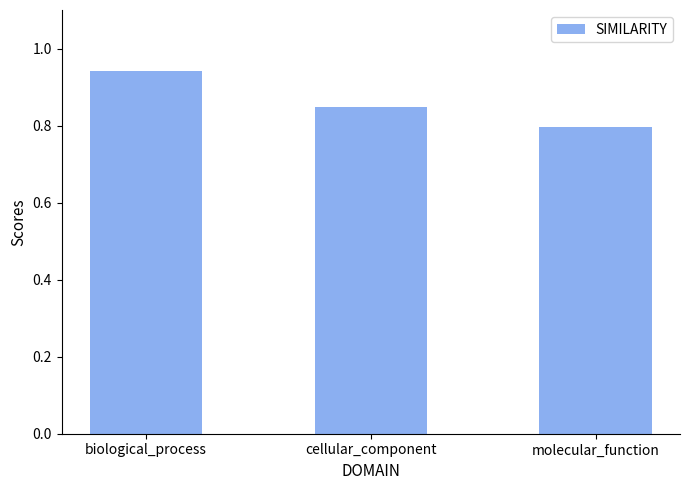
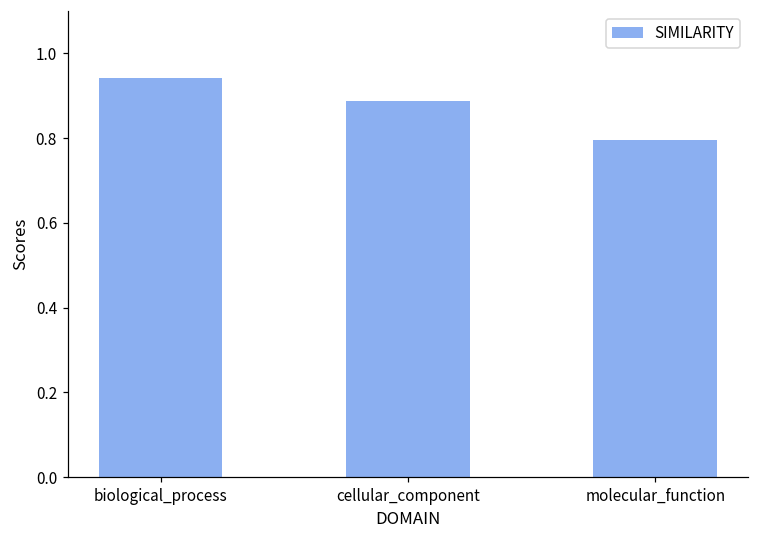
cellular_component: 0.85 -> 0.89
